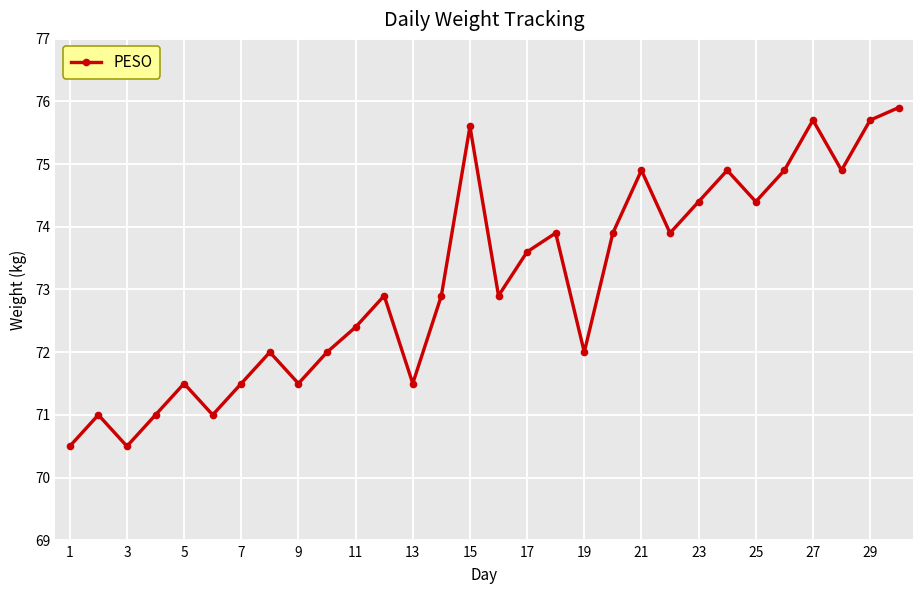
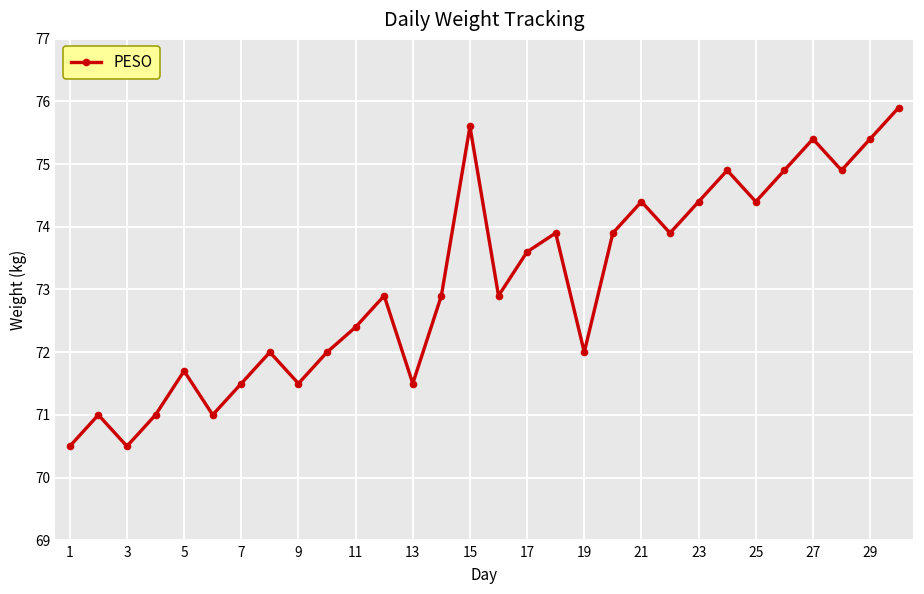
5: 71.5 -> 71.7
21: 74.9 -> 74.4
27: 75.7 -> 75.4
29: 75.7 -> 75.4
